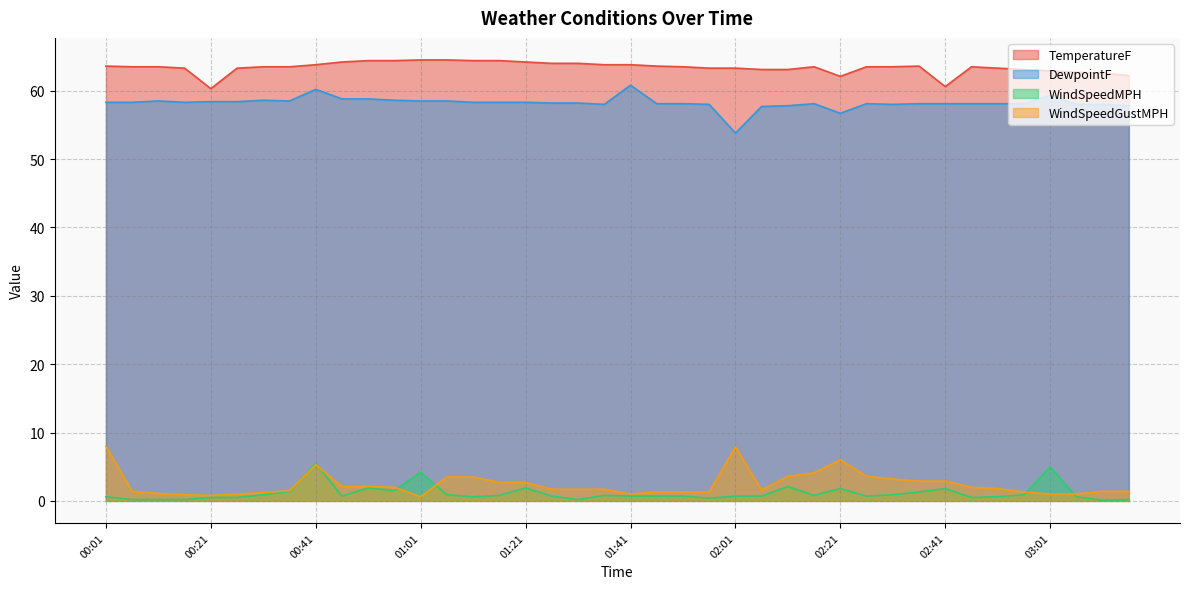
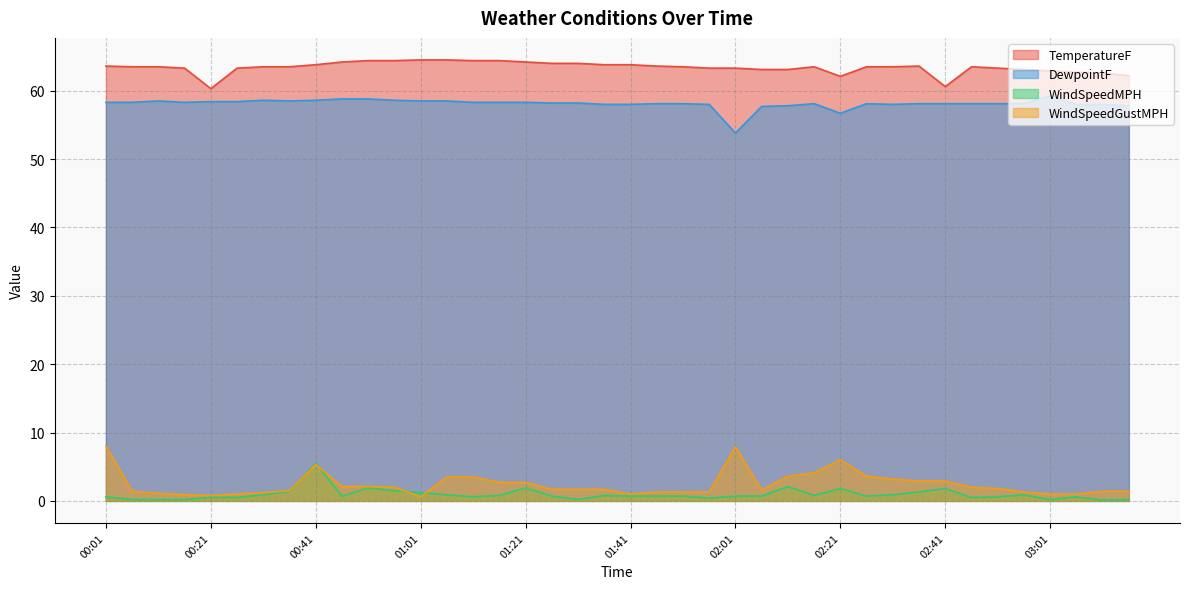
DewpointF, 00:41: 60 -> 59
WindSpeedMPH, 01:01: 4 -> 1
DewpointF, 01:41: 61 -> 58
WindSpeedMPH, 03:01: 5 -> 0
